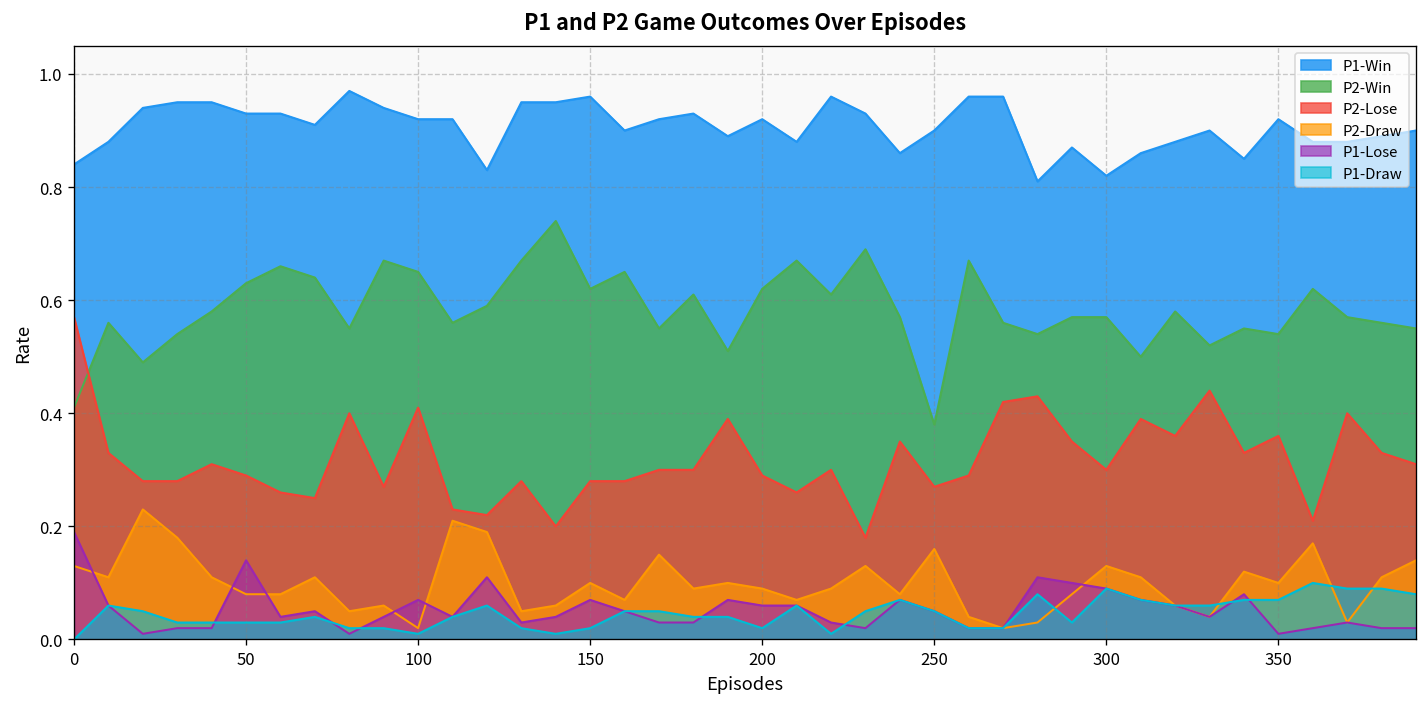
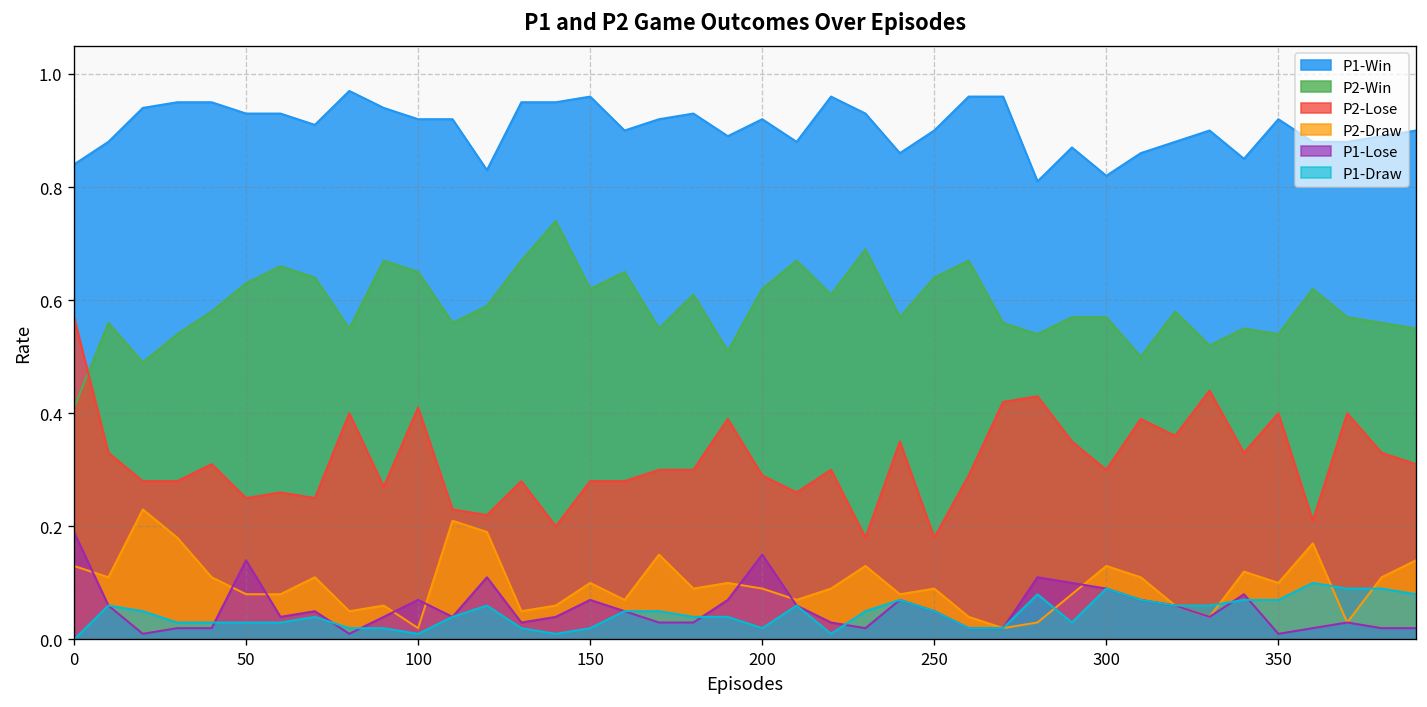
P2-Lose, 50: 0.29 -> 0.25
P1-Lose, 200: 0.06 -> 0.15
P2-Win, 250: 0.38 -> 0.64
P2-Lose, 250: 0.27 -> 0.18
P2-Draw, 250: 0.16 -> 0.09
P2-Lose, 350: 0.36 -> 0.40
